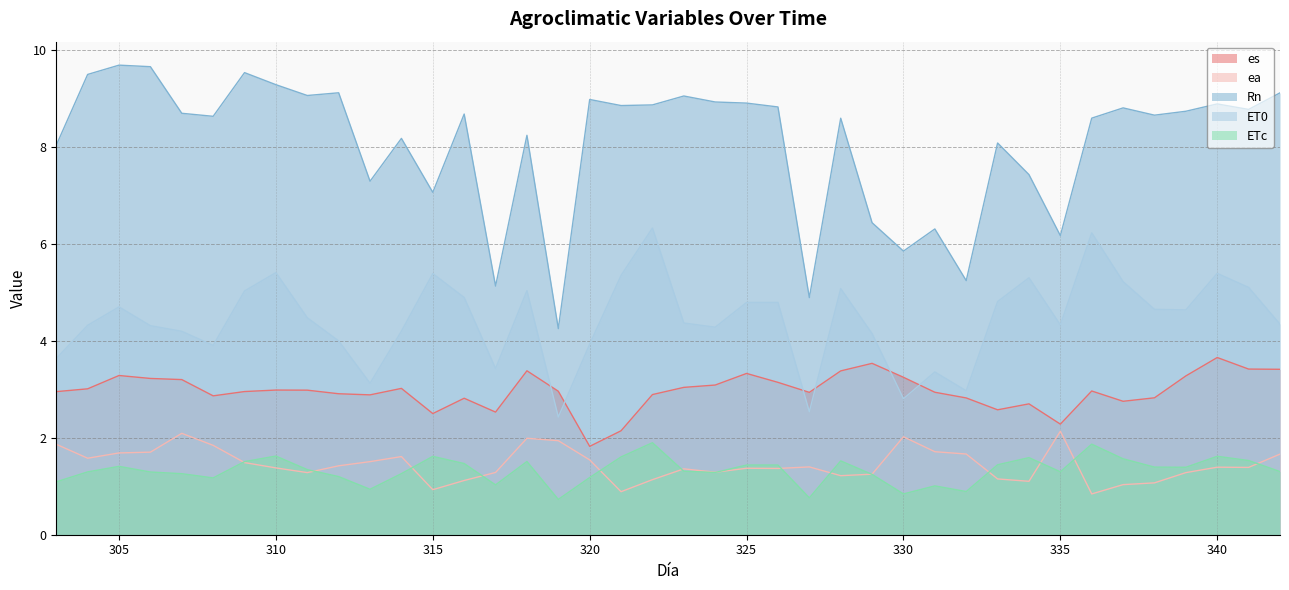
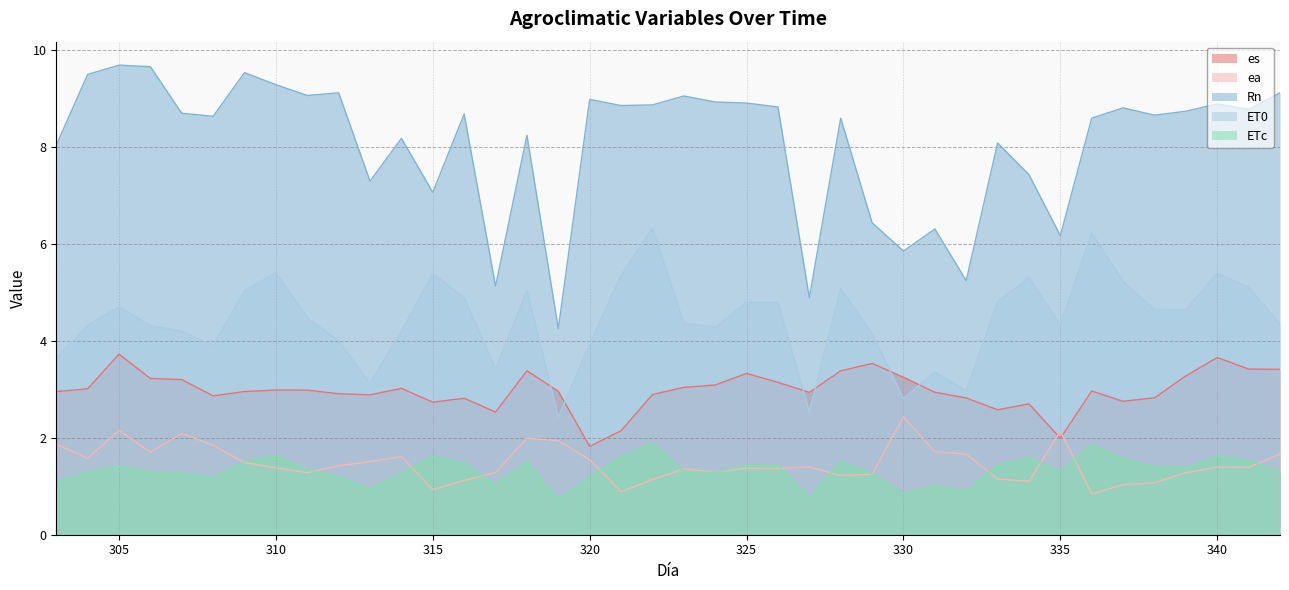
es, 305: 3.3 -> 3.7
ea, 305: 1.7 -> 2.2
es, 315: 2.5 -> 2.7
ea, 330: 2.0 -> 2.4
es, 335: 2.3 -> 2.0
